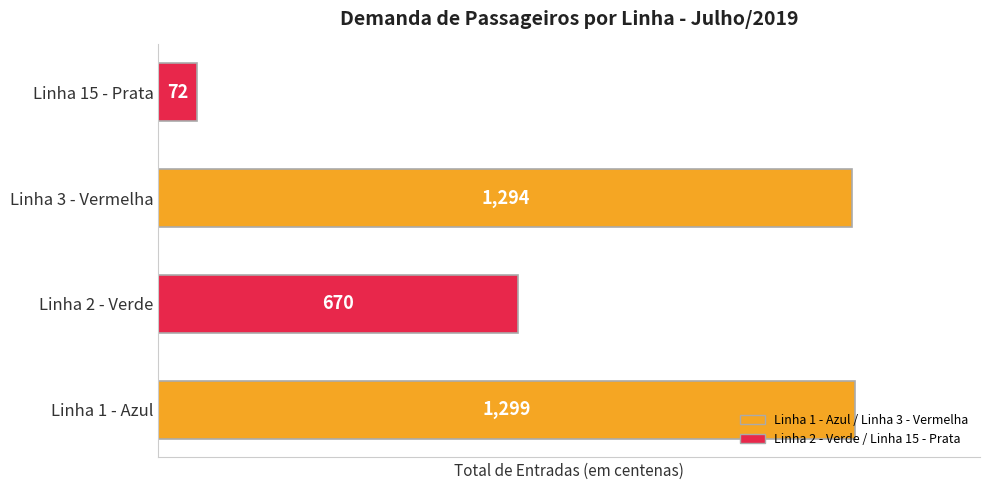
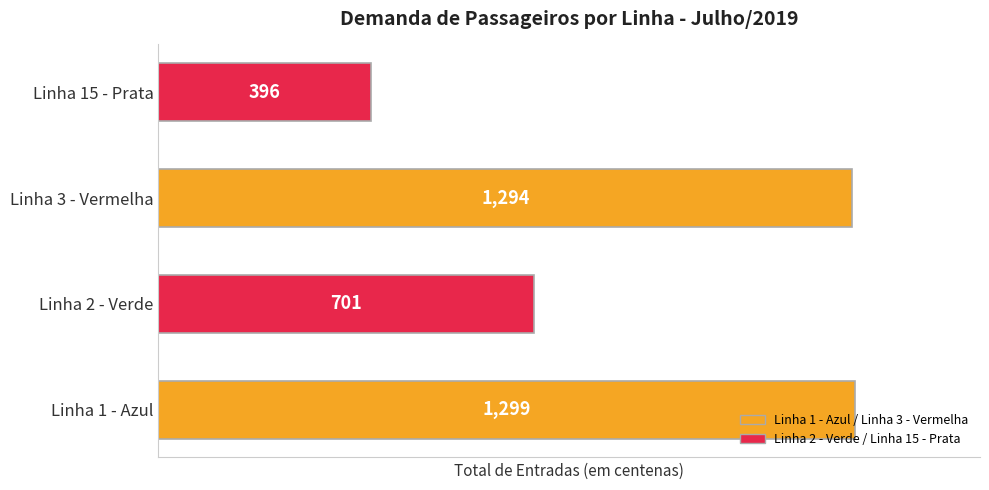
Linha 15 - Prata: 72 -> 396
Linha 2 - Verde: 670 -> 701
